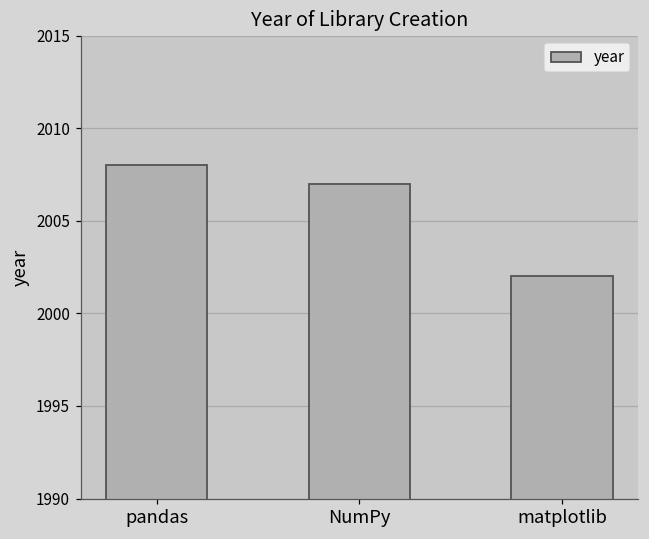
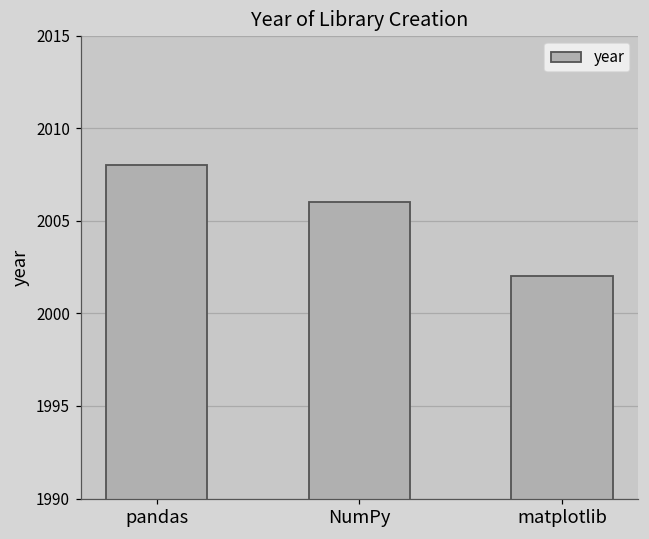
NumPy: 2007 -> 2006
